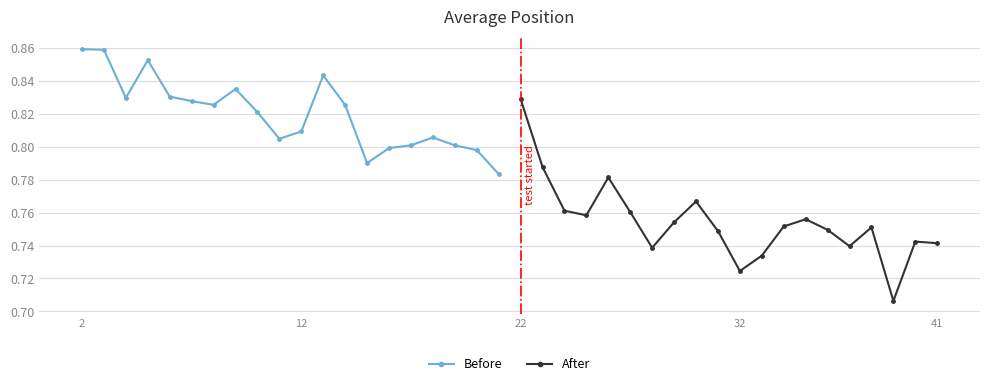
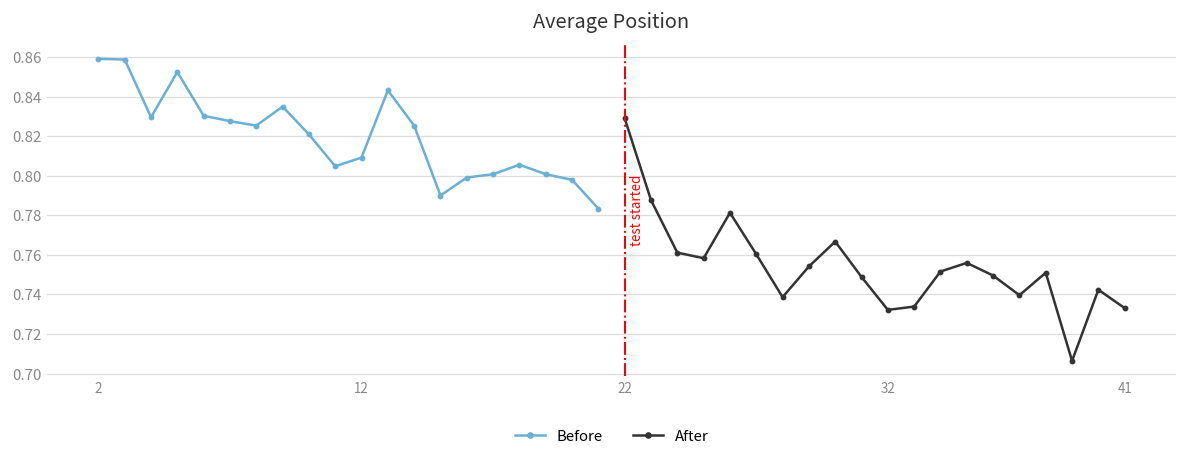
After, 32: 0.725 -> 0.732
After, 41: 0.741 -> 0.733
